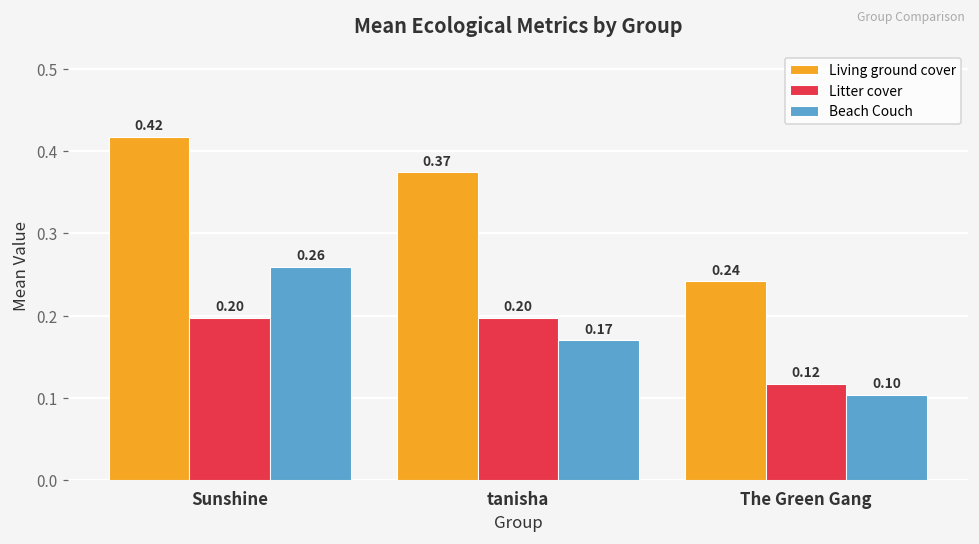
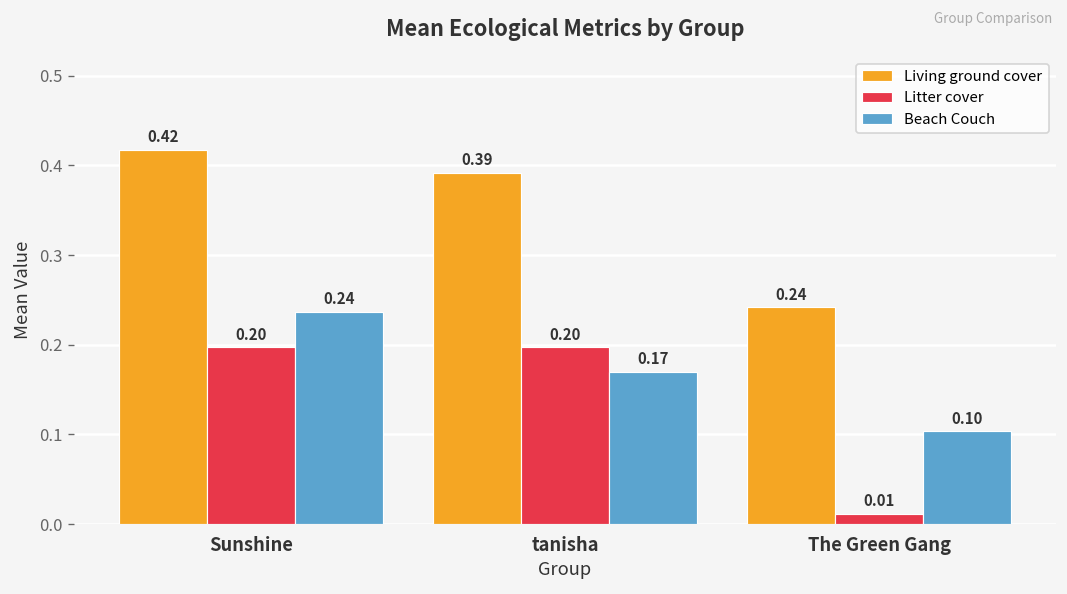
Beach Couch, Sunshine: 0.26 -> 0.24
Living ground cover, tanisha: 0.37 -> 0.39
Litter cover, The Green Gang: 0.12 -> 0.01
